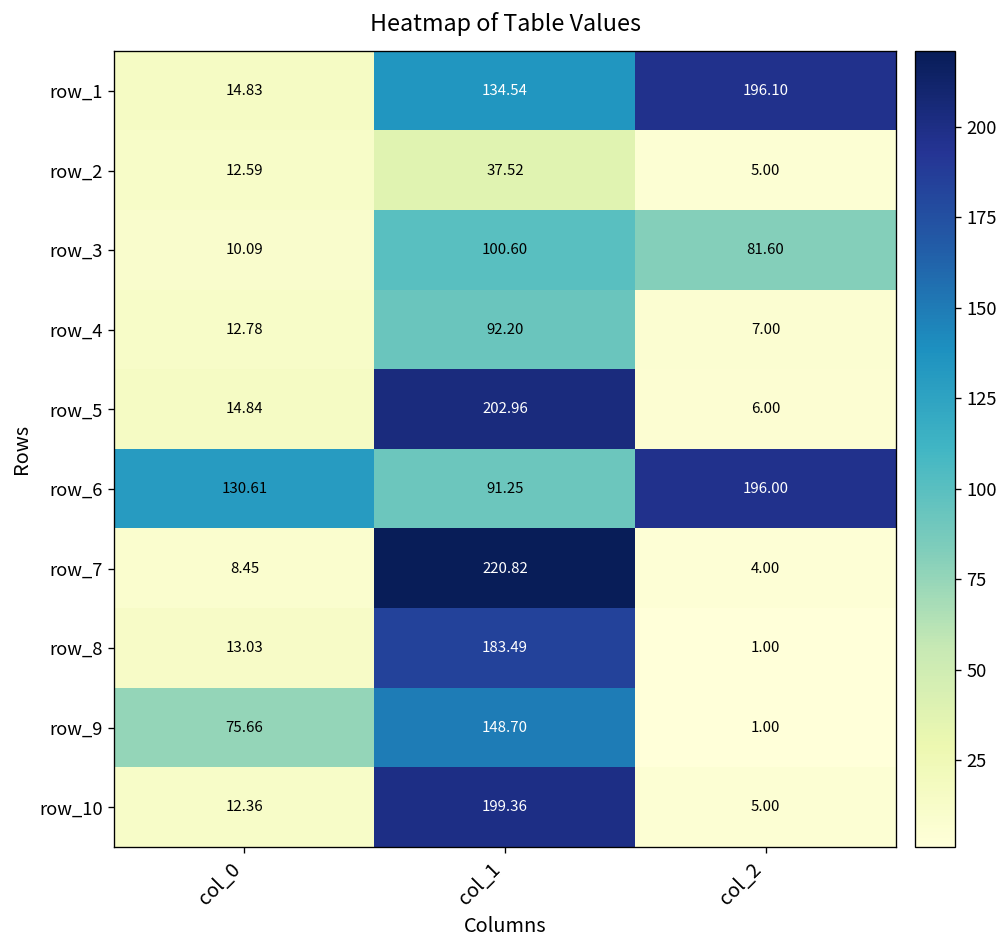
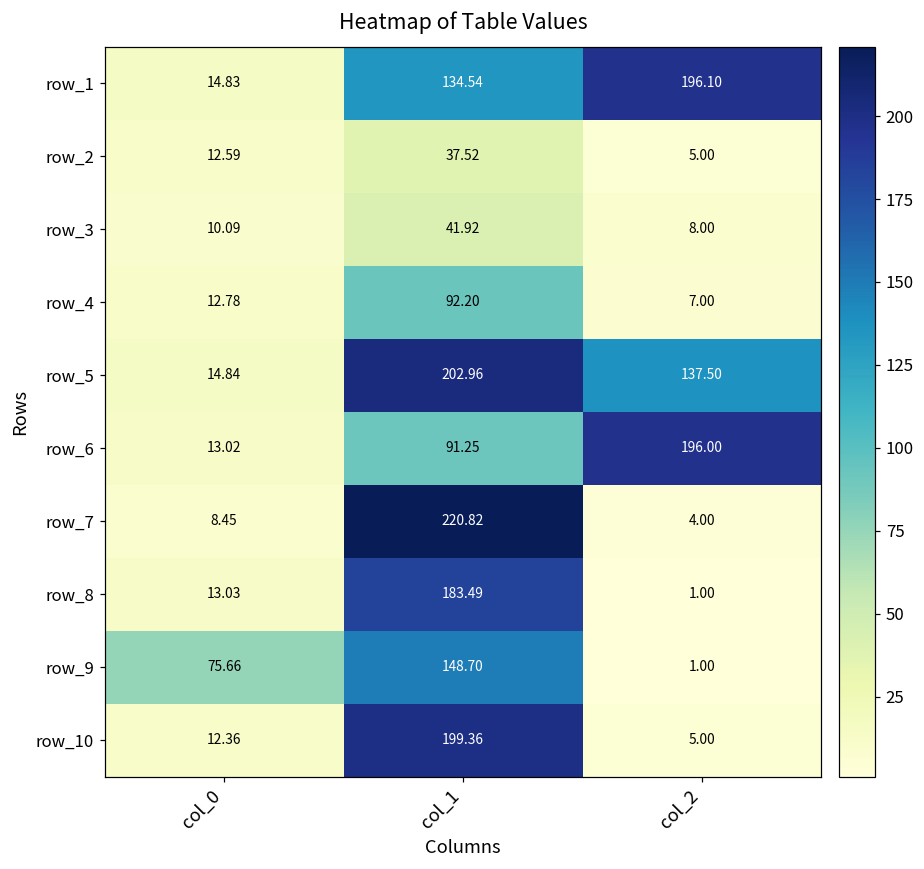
row_3, col_1: 100.60 -> 41.92
row_3, col_2: 81.60 -> 8.00
row_5, col_2: 6.00 -> 137.50
row_6, col_0: 130.61 -> 13.02
